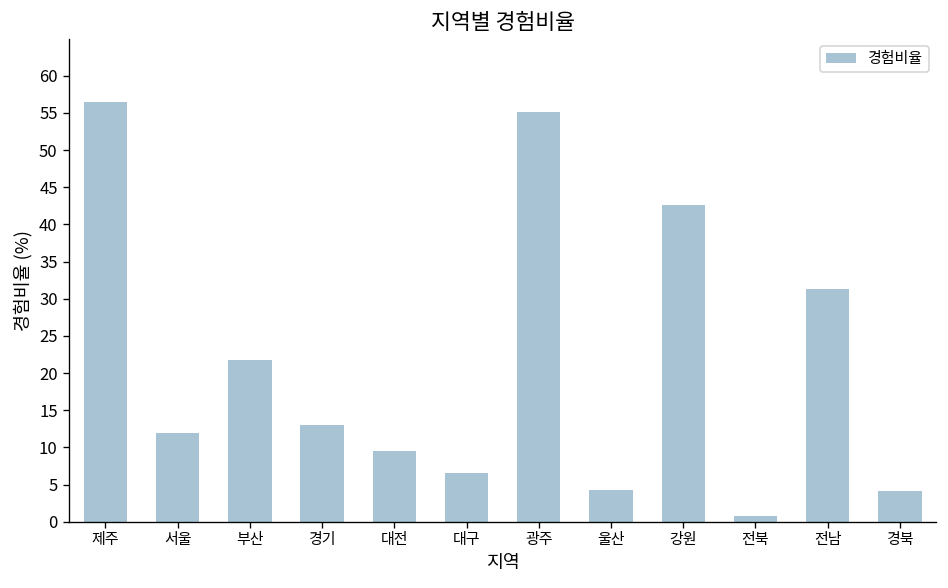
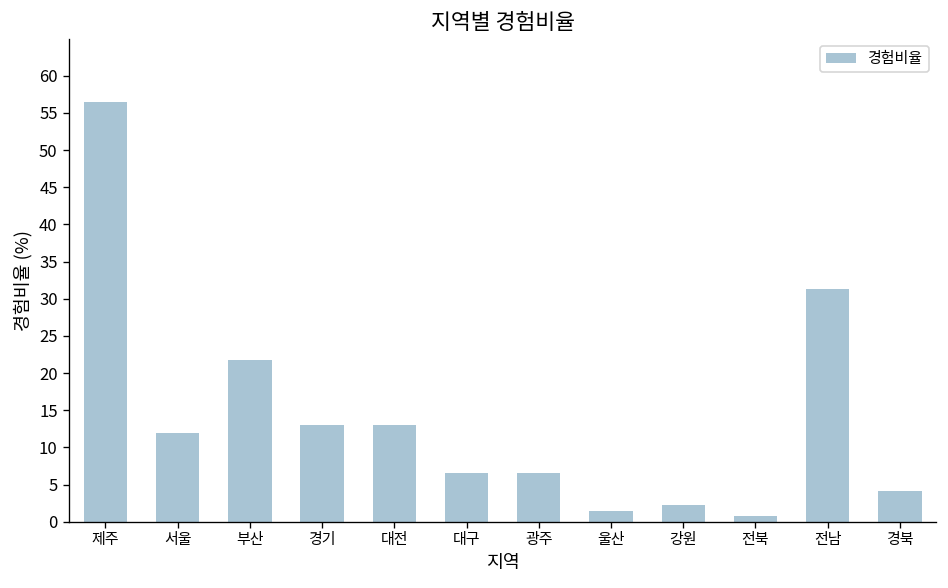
대전: 10 -> 13
광주: 55 -> 7
울산: 4 -> 2
강원: 43 -> 2
